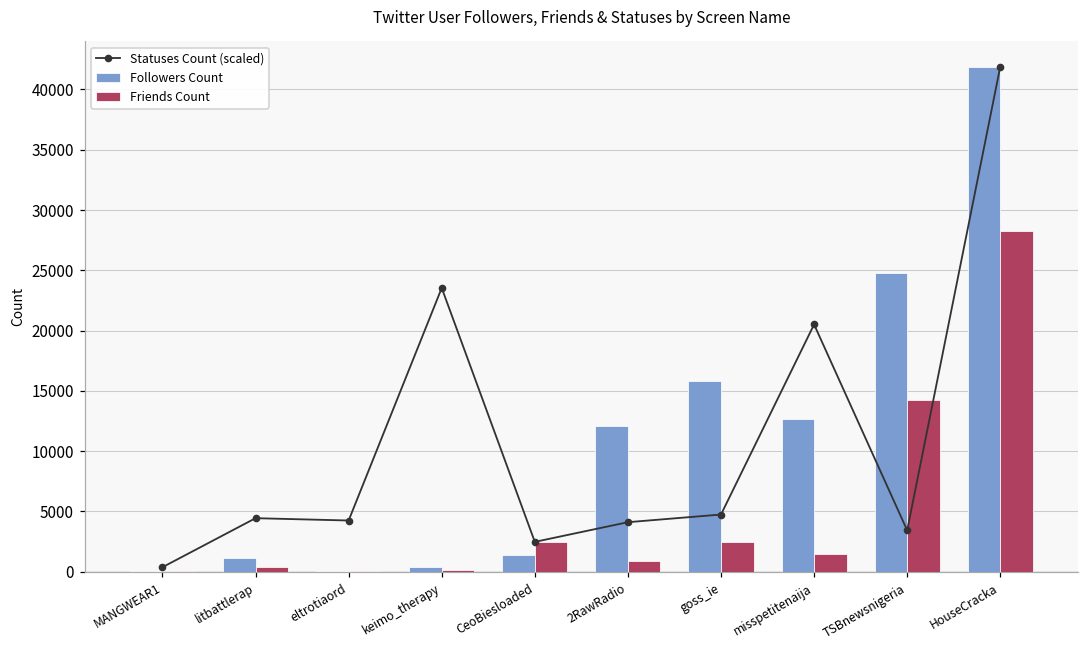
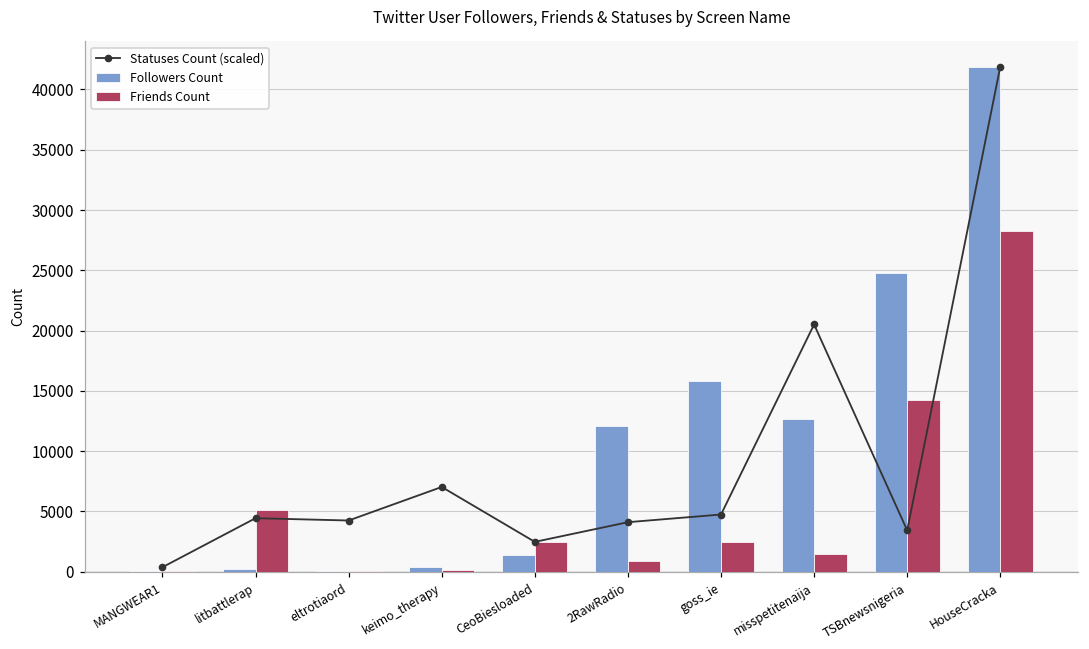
Followers Count, litbattlerap: 1100 -> 200
Friends Count, litbattlerap: 400 -> 5100
Statuses Count (scaled), keimo_therapy: 23500 -> 7000
